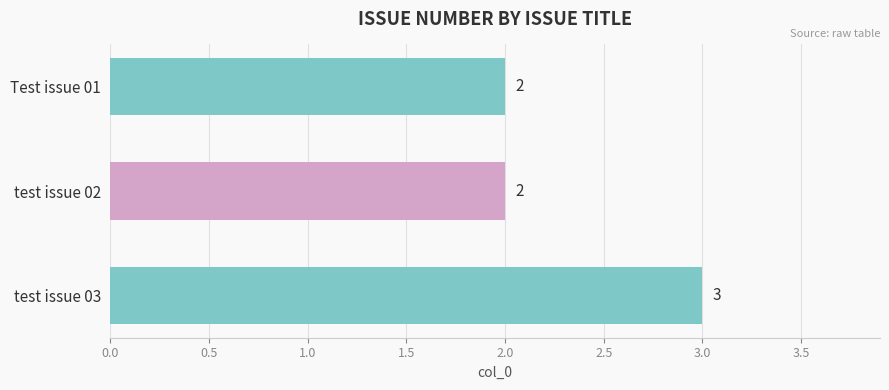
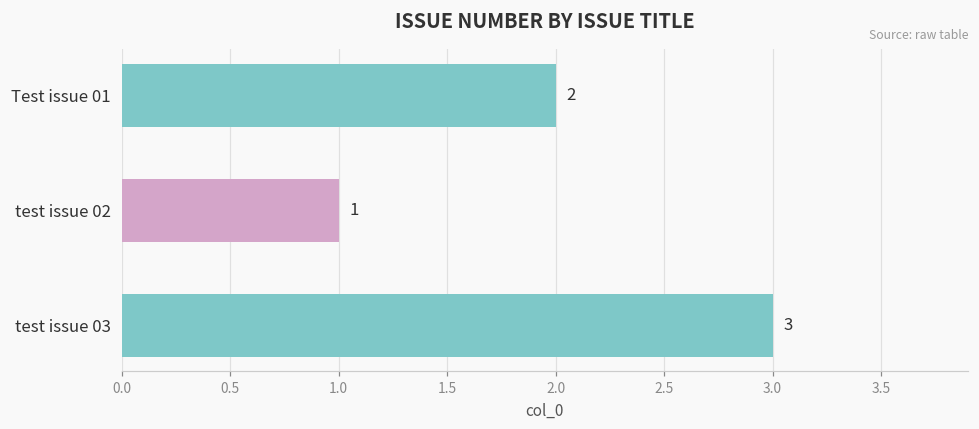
test issue 02: 2 -> 1
